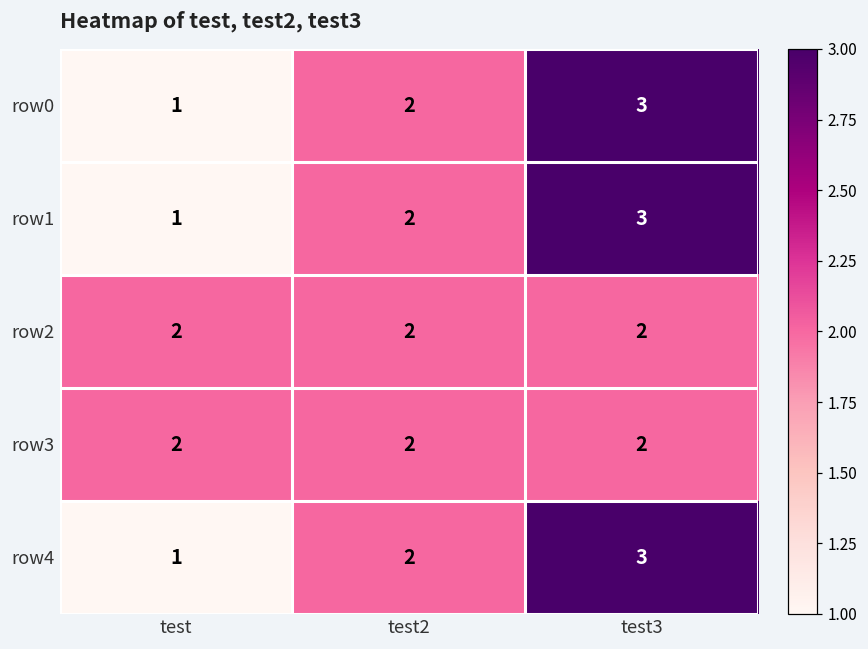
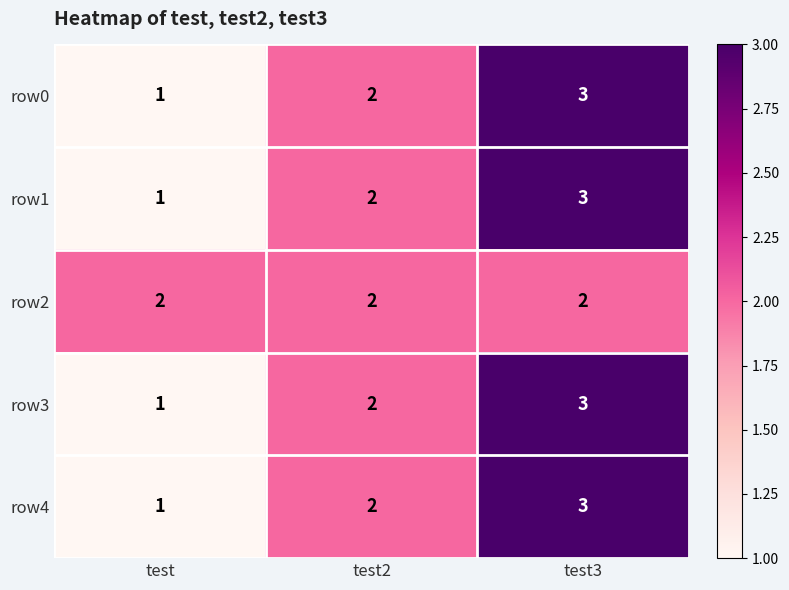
row3, test: 2 -> 1
row3, test3: 2 -> 3
